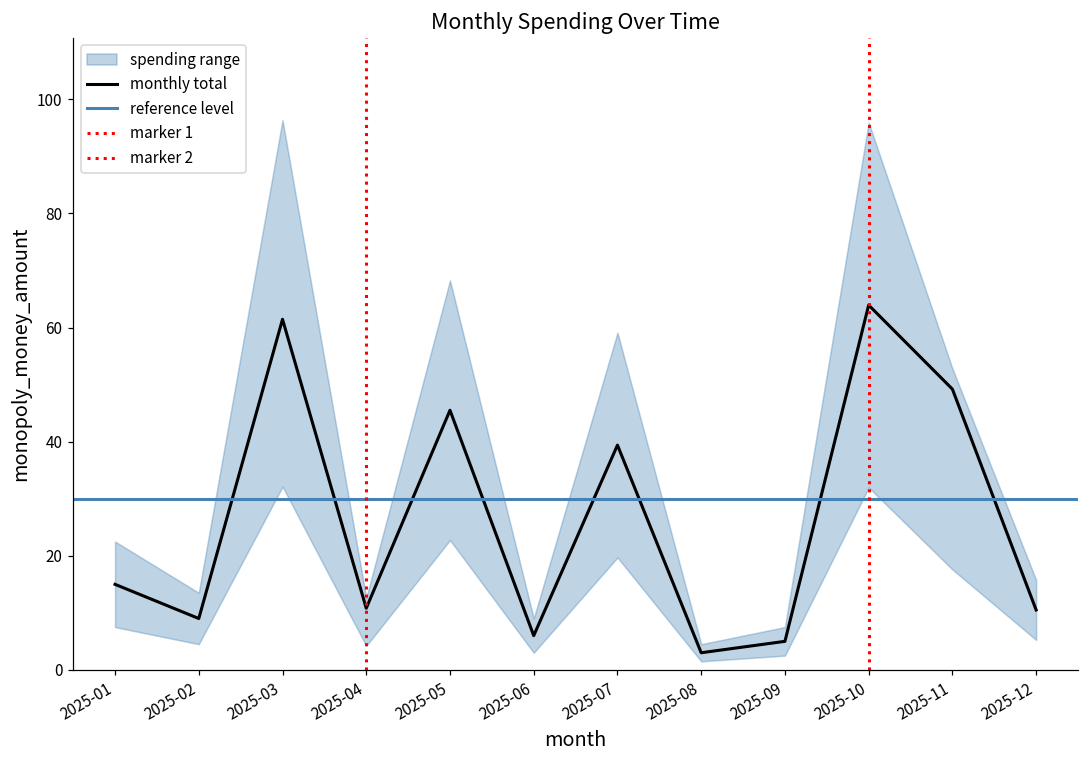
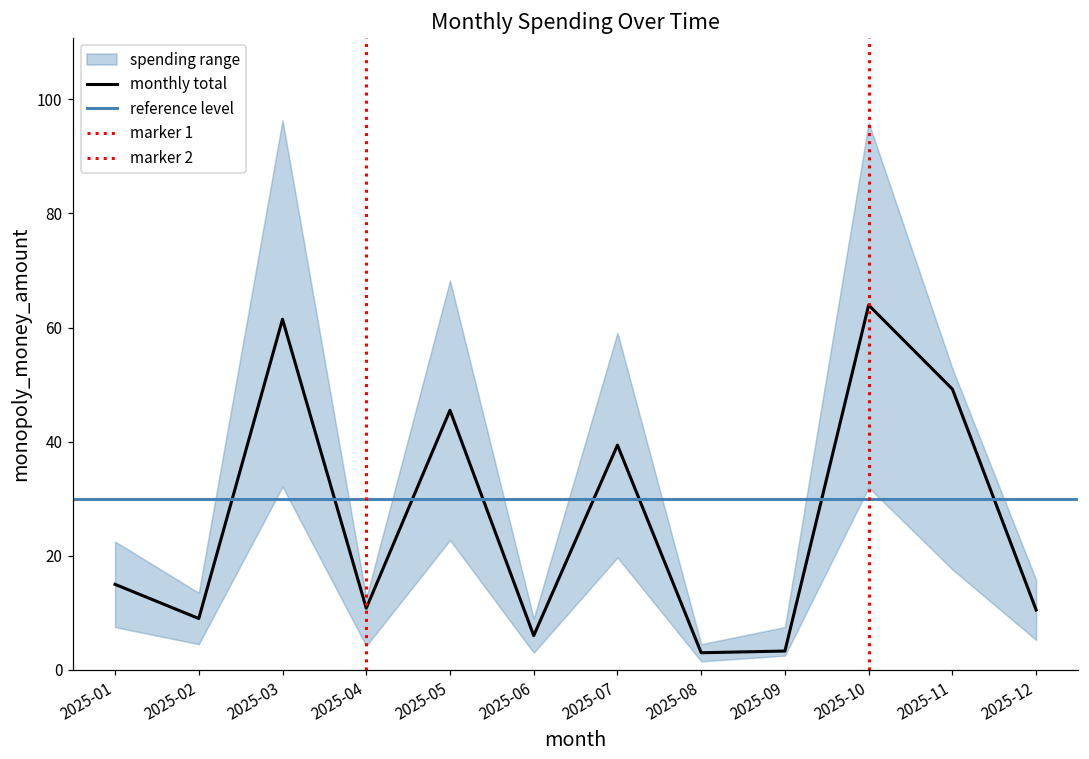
monthly total, 2025-09: 5 -> 3
